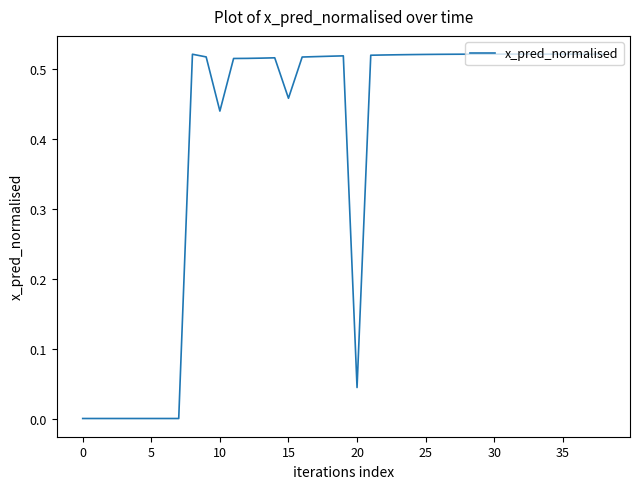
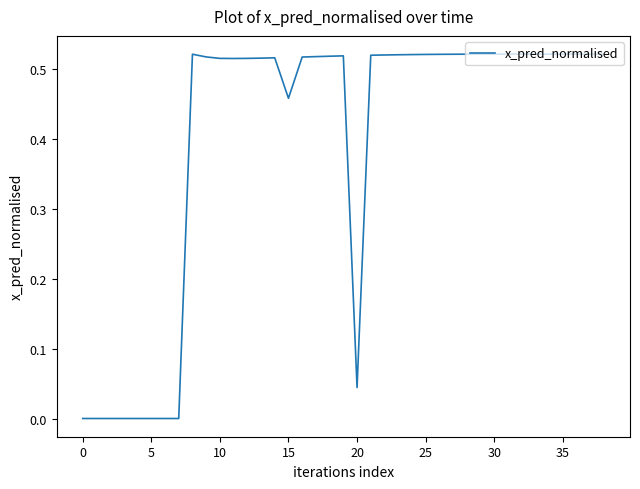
10: 0.44 -> 0.51
